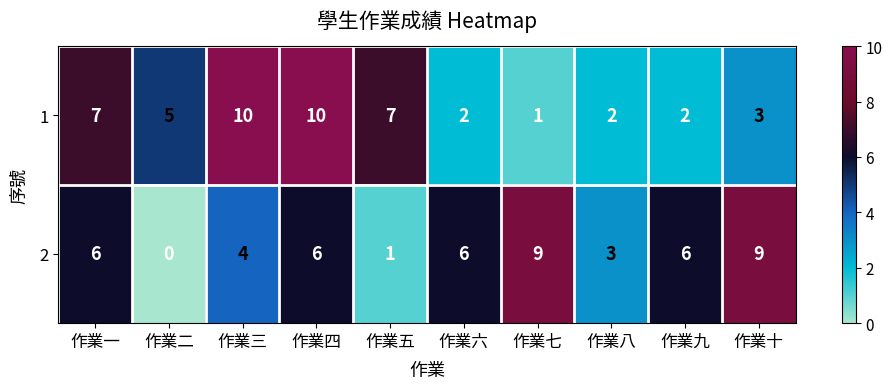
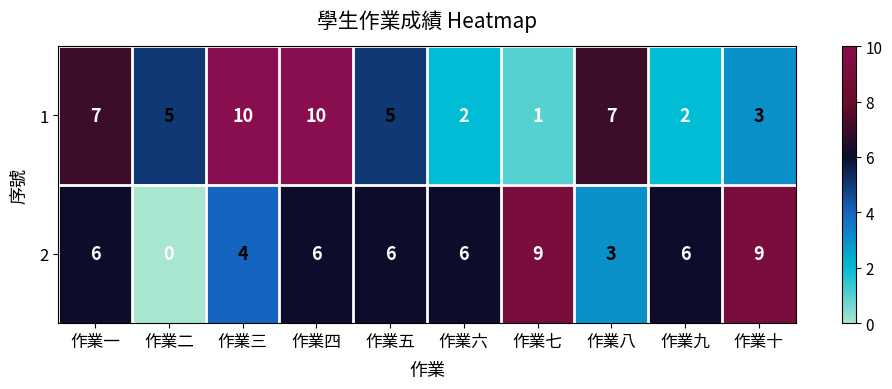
1, 作業五: 7 -> 5
1, 作業八: 2 -> 7
2, 作業五: 1 -> 6
